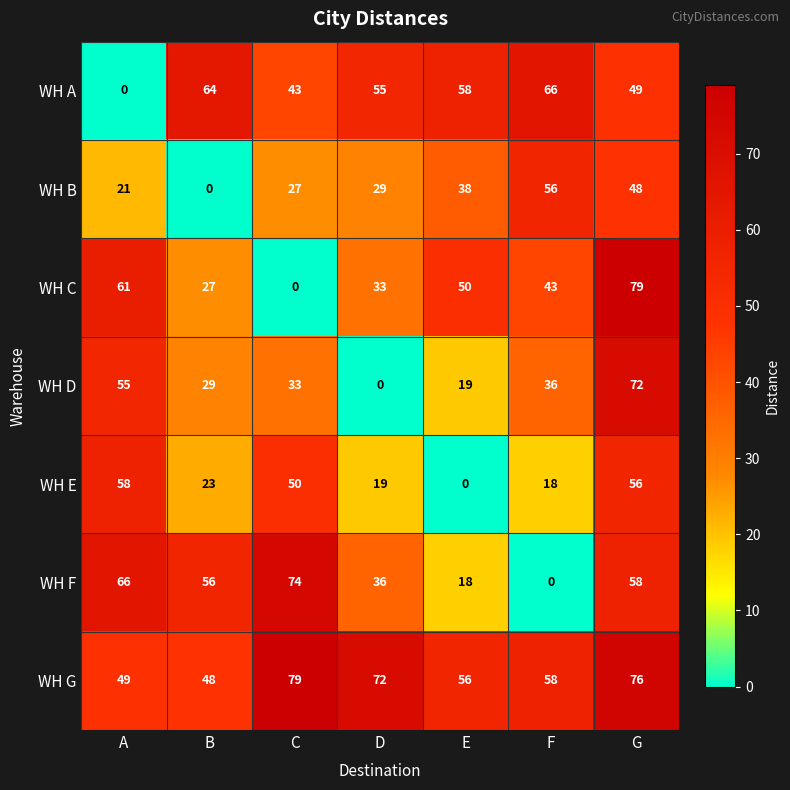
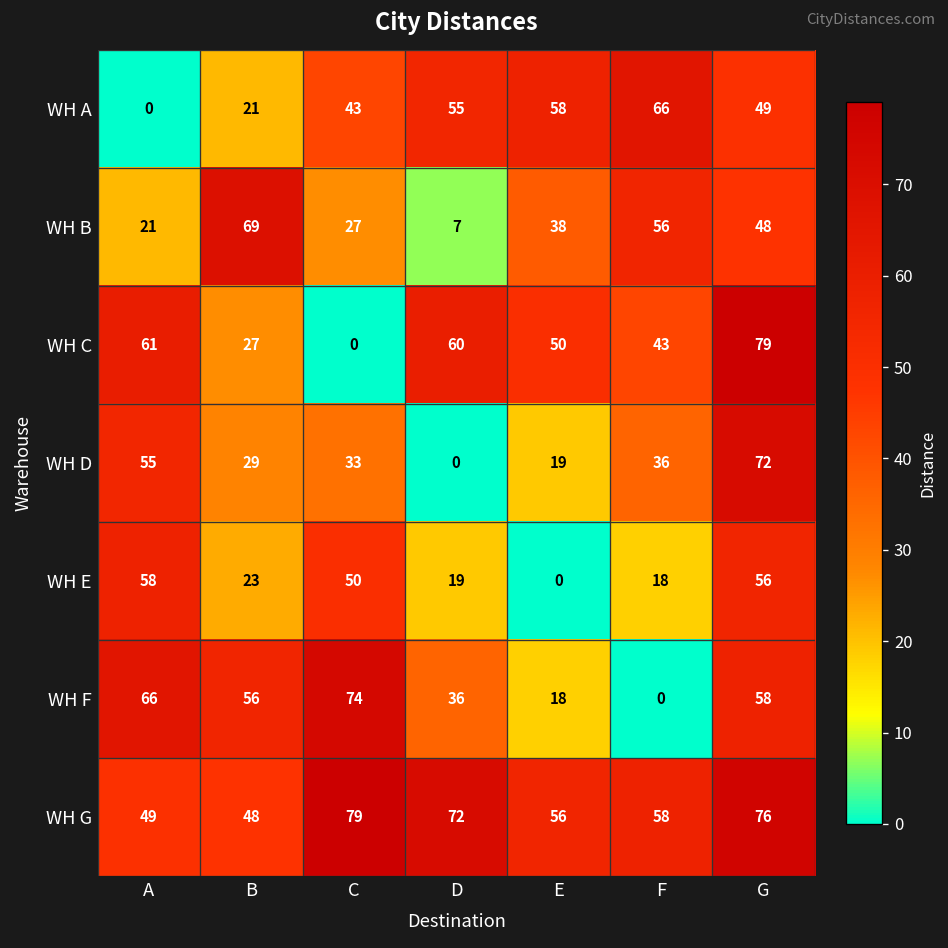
WH A, B: 64 -> 21
WH B, B: 0 -> 69
WH B, D: 29 -> 7
WH C, D: 33 -> 60
